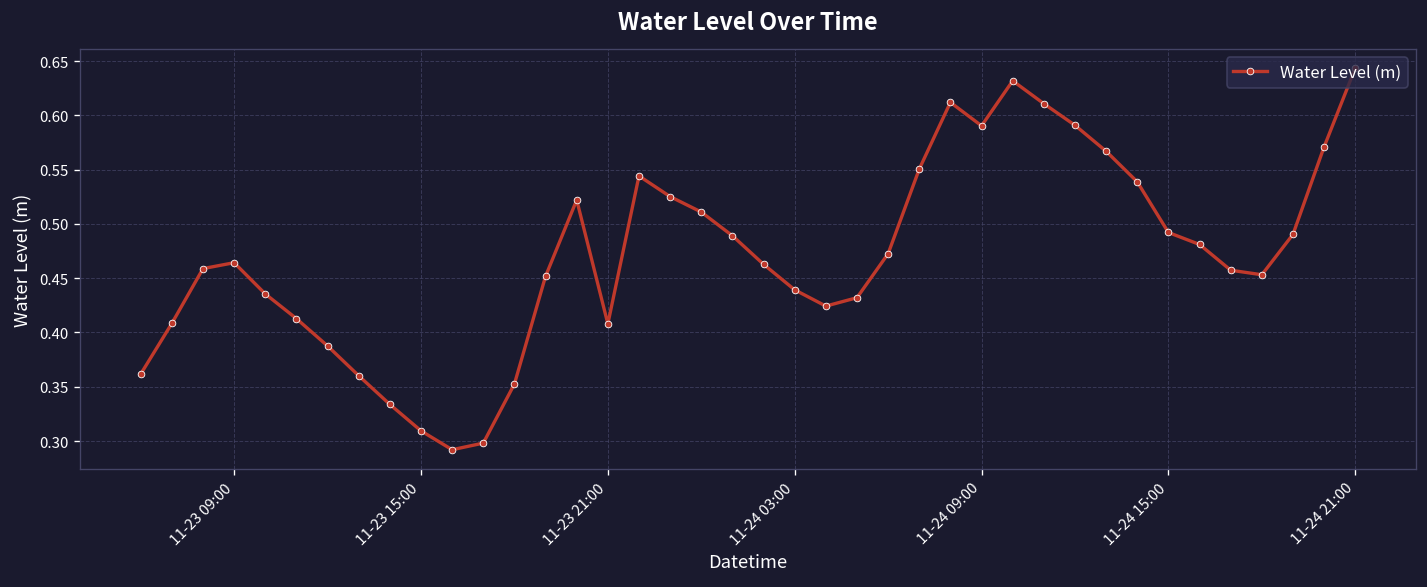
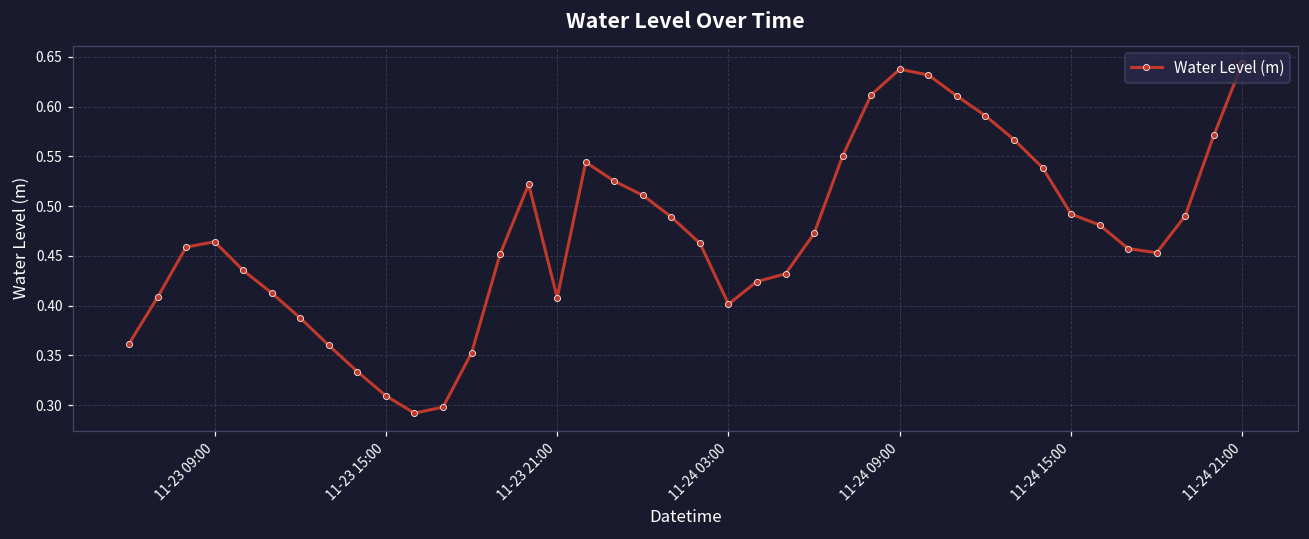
11-24 03:00: 0.44 -> 0.40
11-24 09:00: 0.59 -> 0.64
